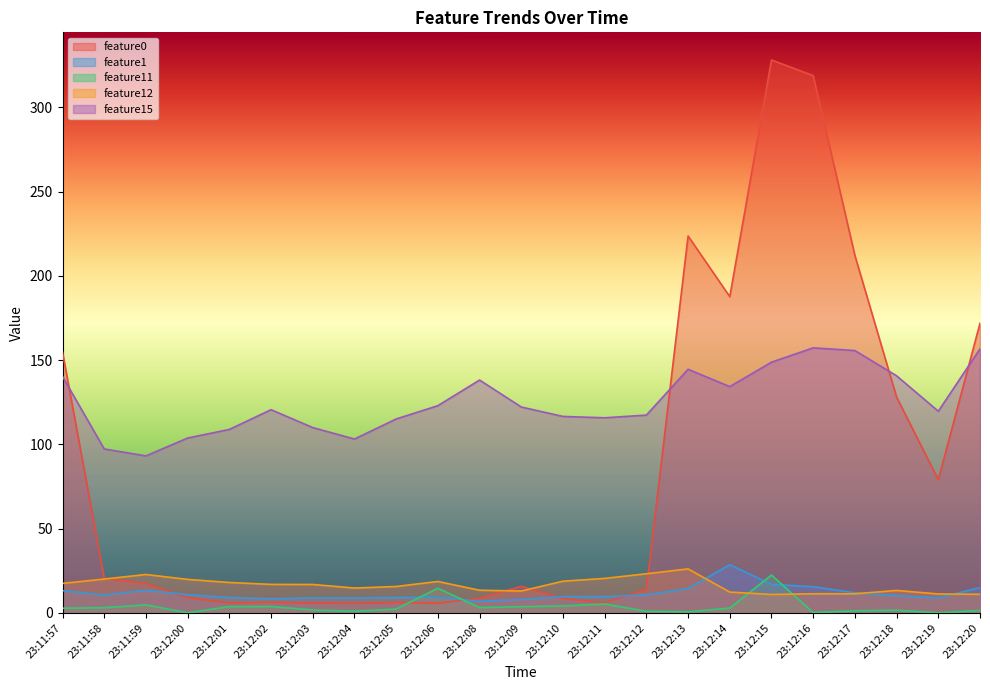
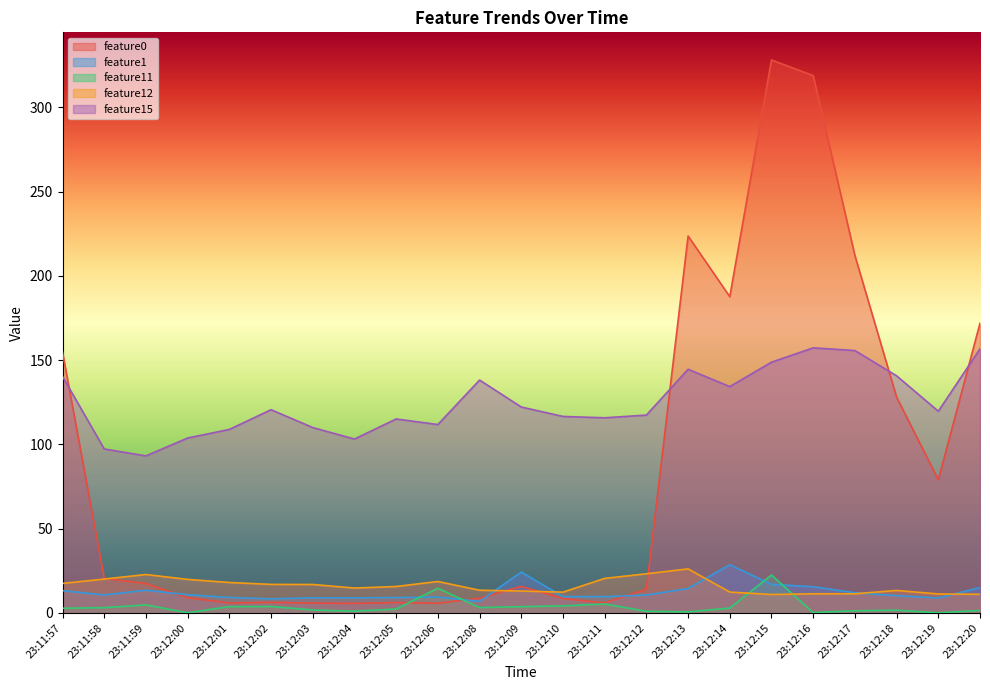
feature15, 23:12:06: 123 -> 112
feature1, 23:12:09: 8 -> 24
feature12, 23:12:10: 19 -> 12
